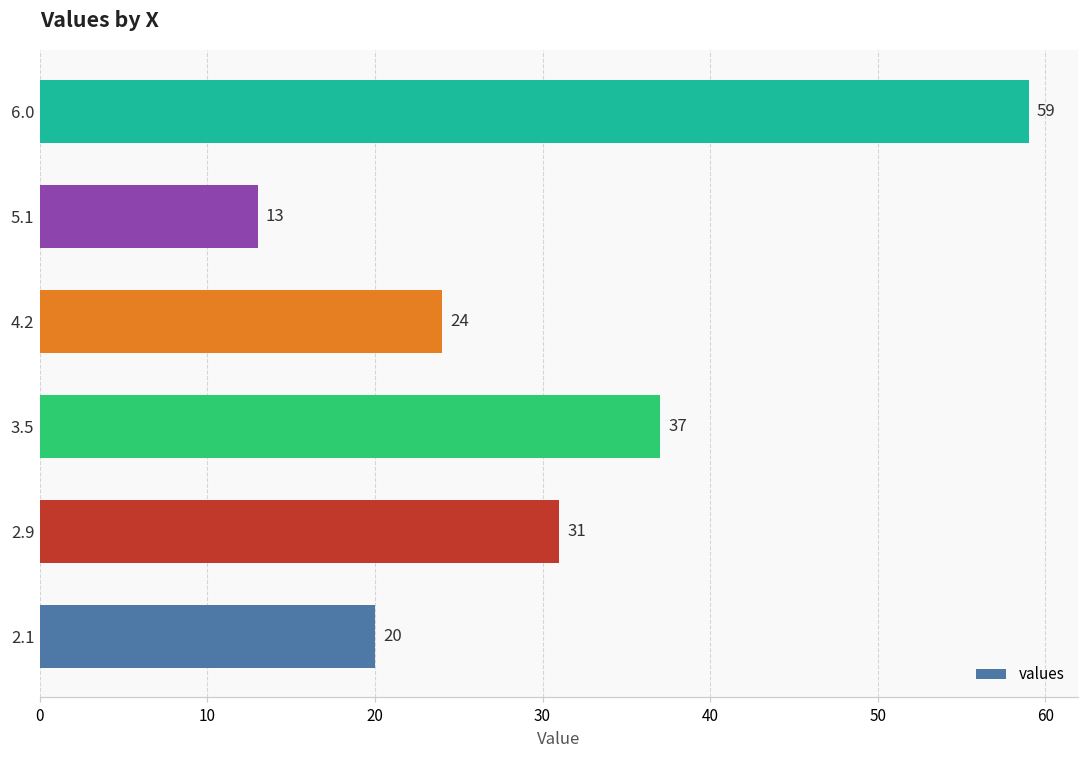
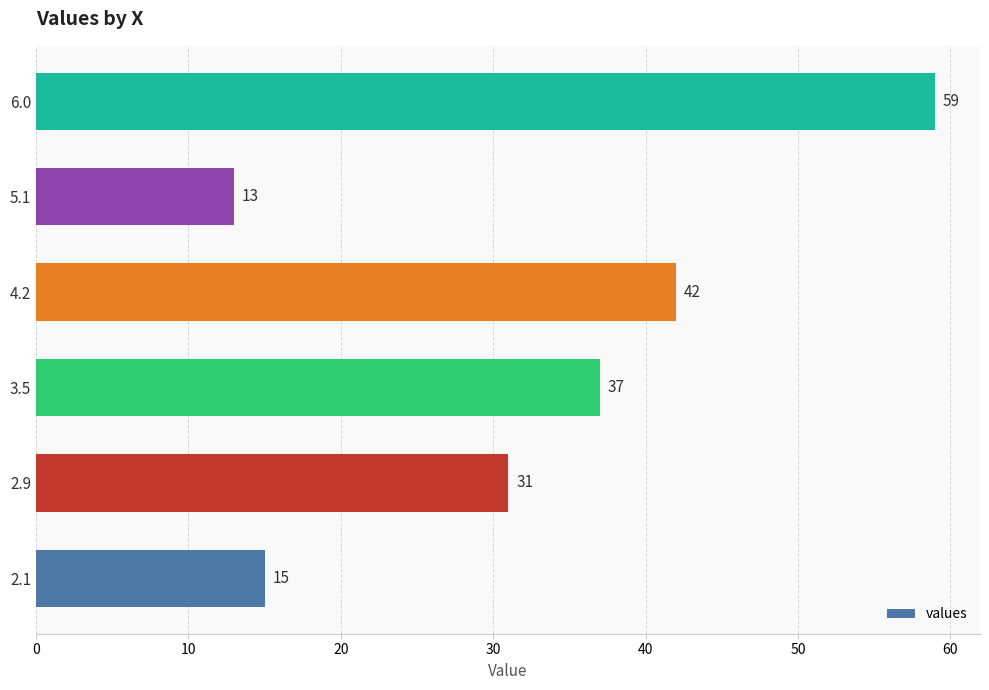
4.2: 24 -> 42
2.1: 20 -> 15
